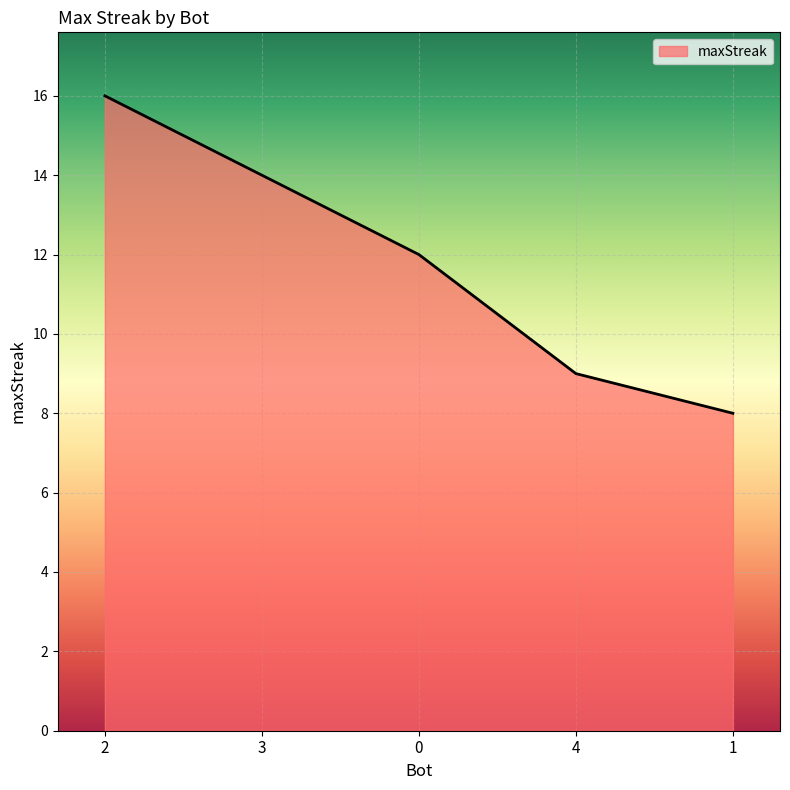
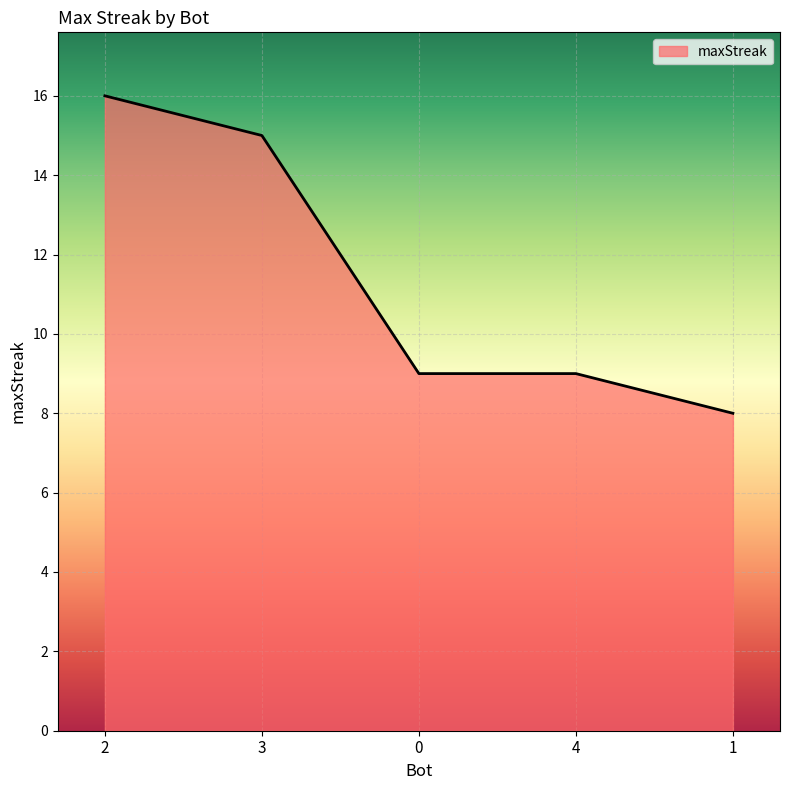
3: 14 -> 15
0: 12 -> 9
